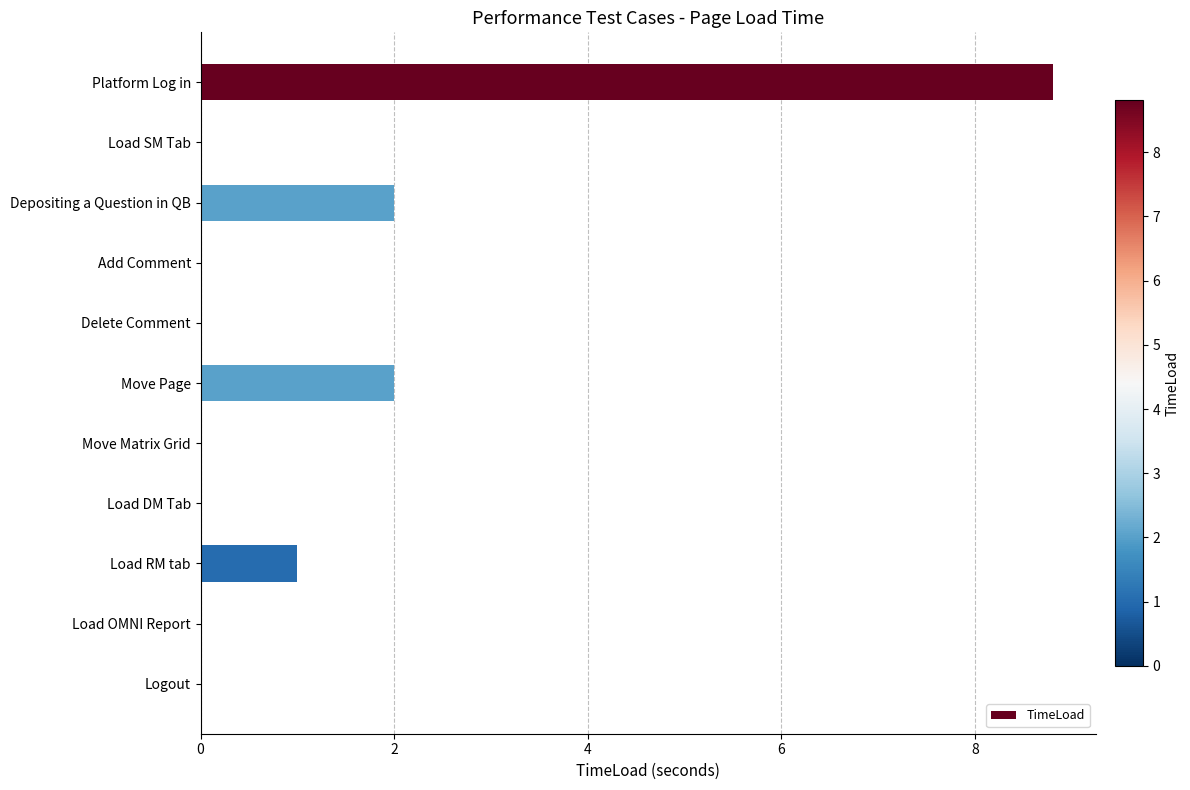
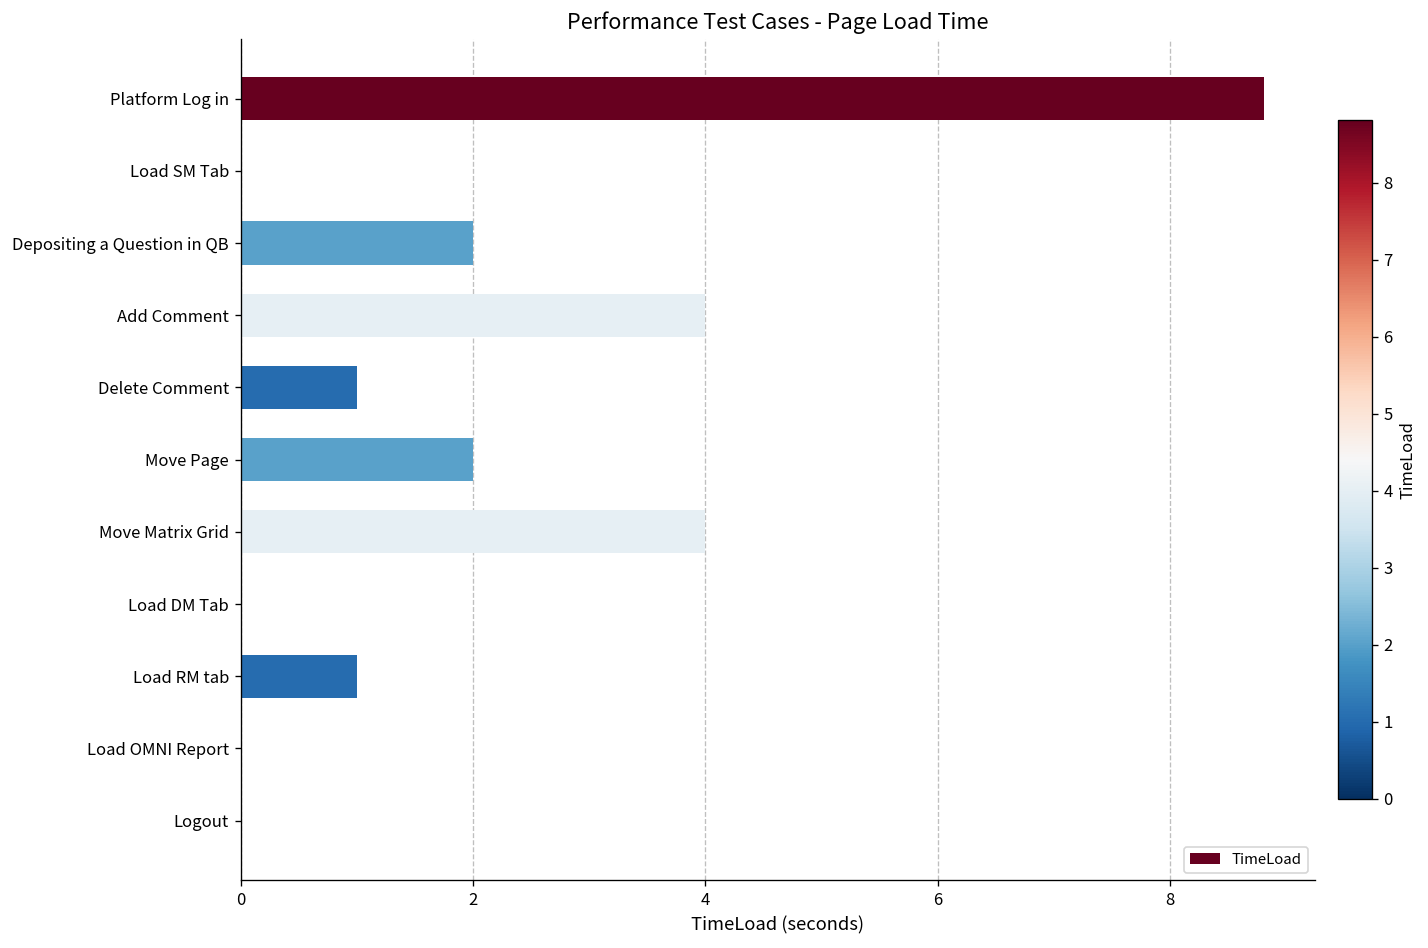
Add Comment: 0 -> 4
Delete Comment: 0 -> 1
Move Matrix Grid: 0 -> 4
